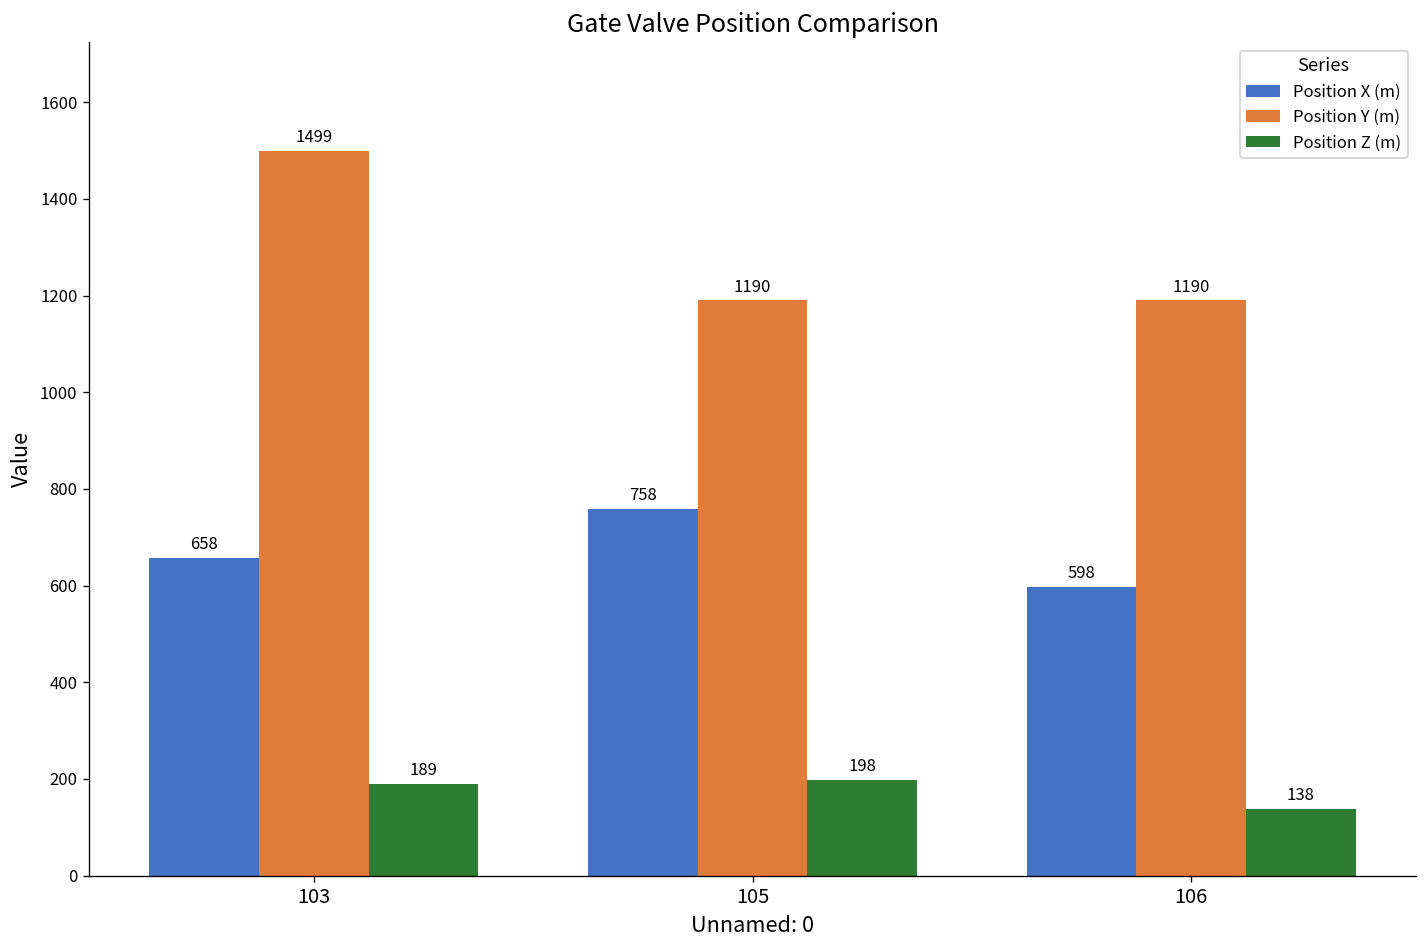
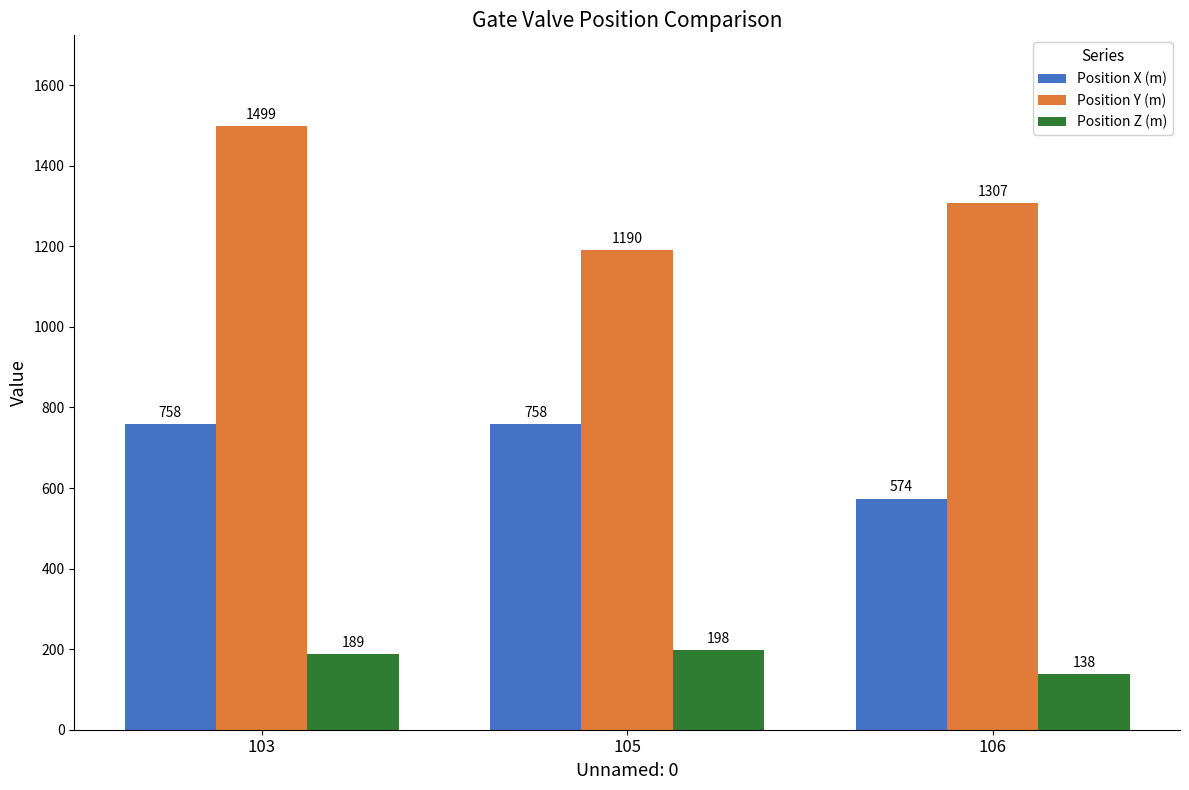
Position X (m), 103: 658 -> 758
Position X (m), 106: 598 -> 574
Position Y (m), 106: 1190 -> 1307
